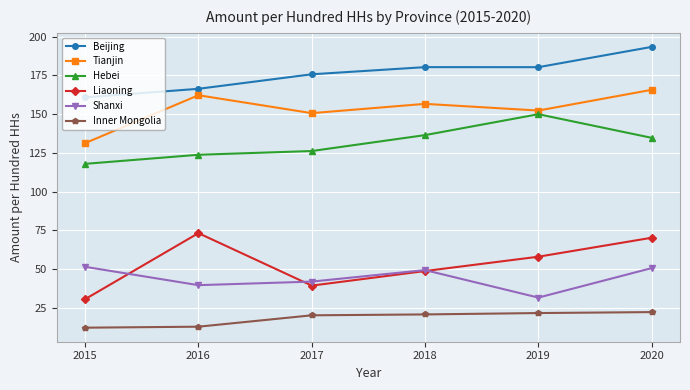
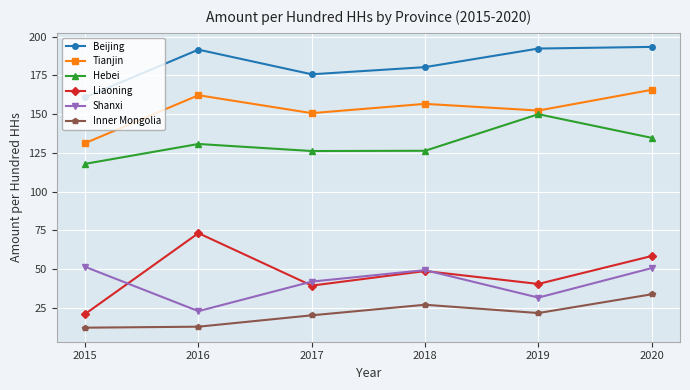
Liaoning, 2015: 31 -> 21
Beijing, 2016: 166 -> 192
Hebei, 2016: 124 -> 131
Shanxi, 2016: 40 -> 23
Hebei, 2018: 136 -> 126
Inner Mongolia, 2018: 21 -> 27
Beijing, 2019: 180 -> 192
Liaoning, 2019: 58 -> 40
Liaoning, 2020: 70 -> 58
Inner Mongolia, 2020: 22 -> 34
